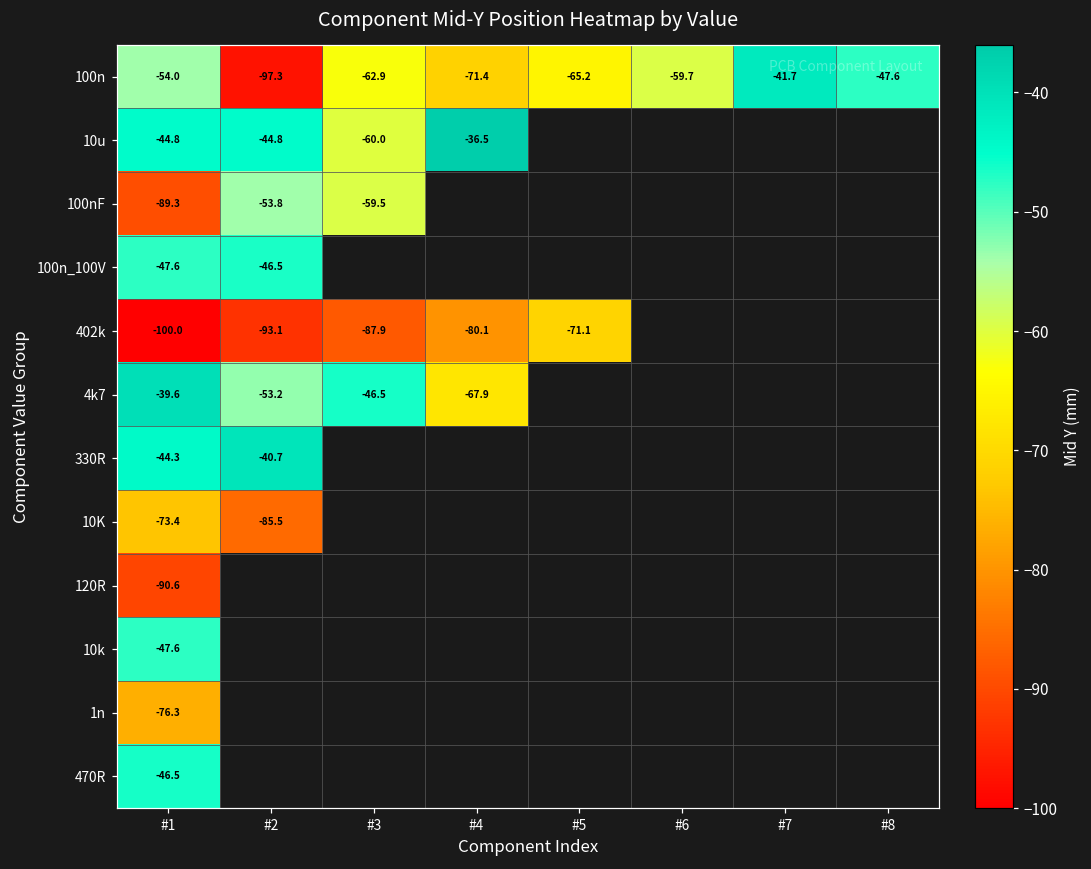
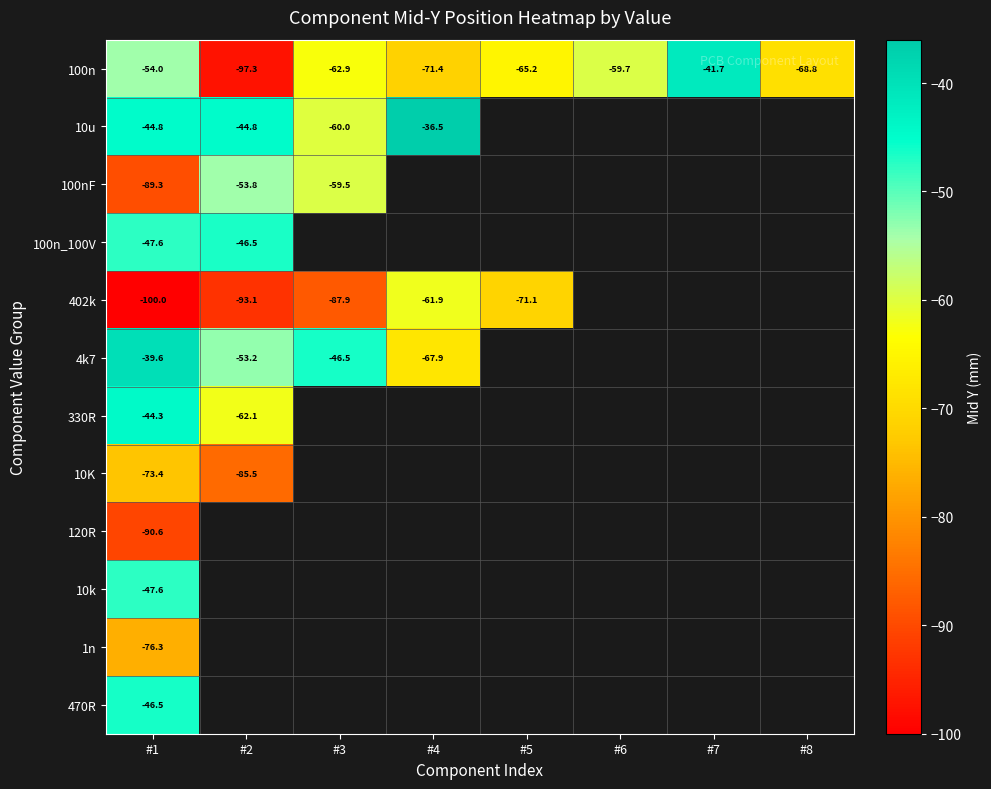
100n, #8: -47.6 -> -68.8
402k, #4: -80.1 -> -61.9
330R, #2: -40.7 -> -62.1
